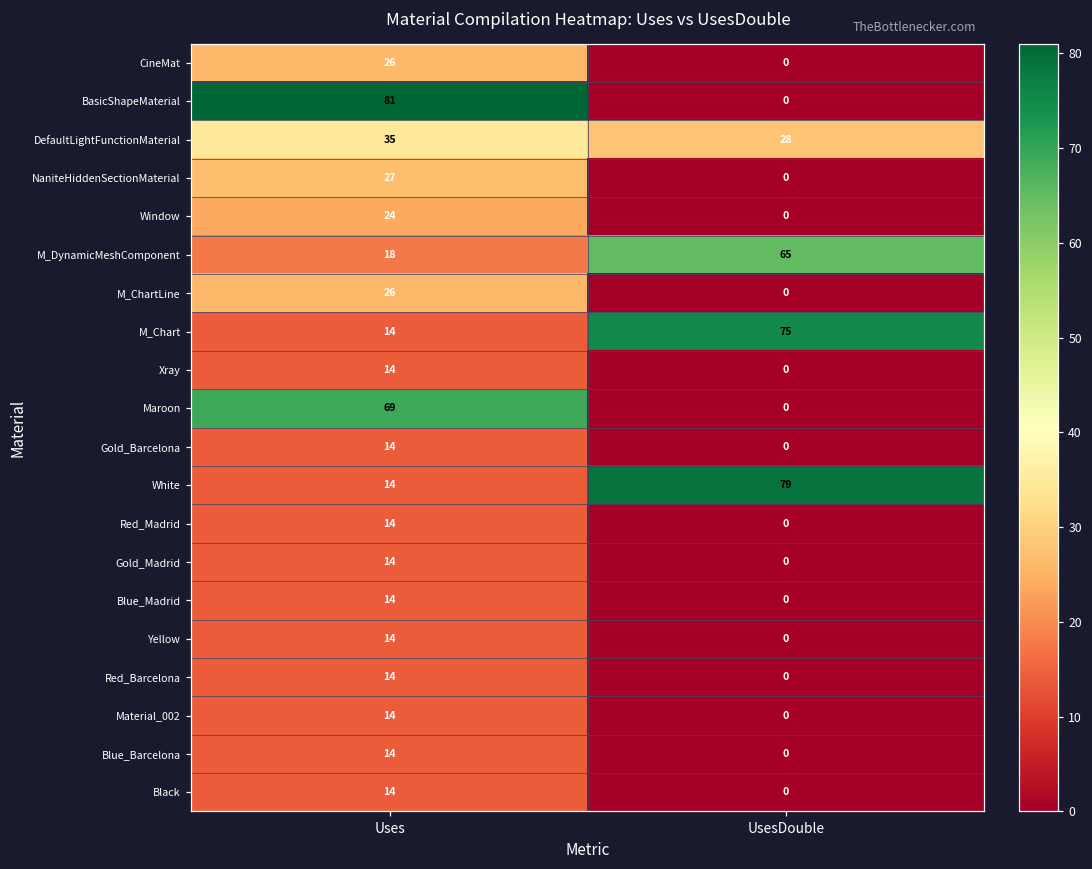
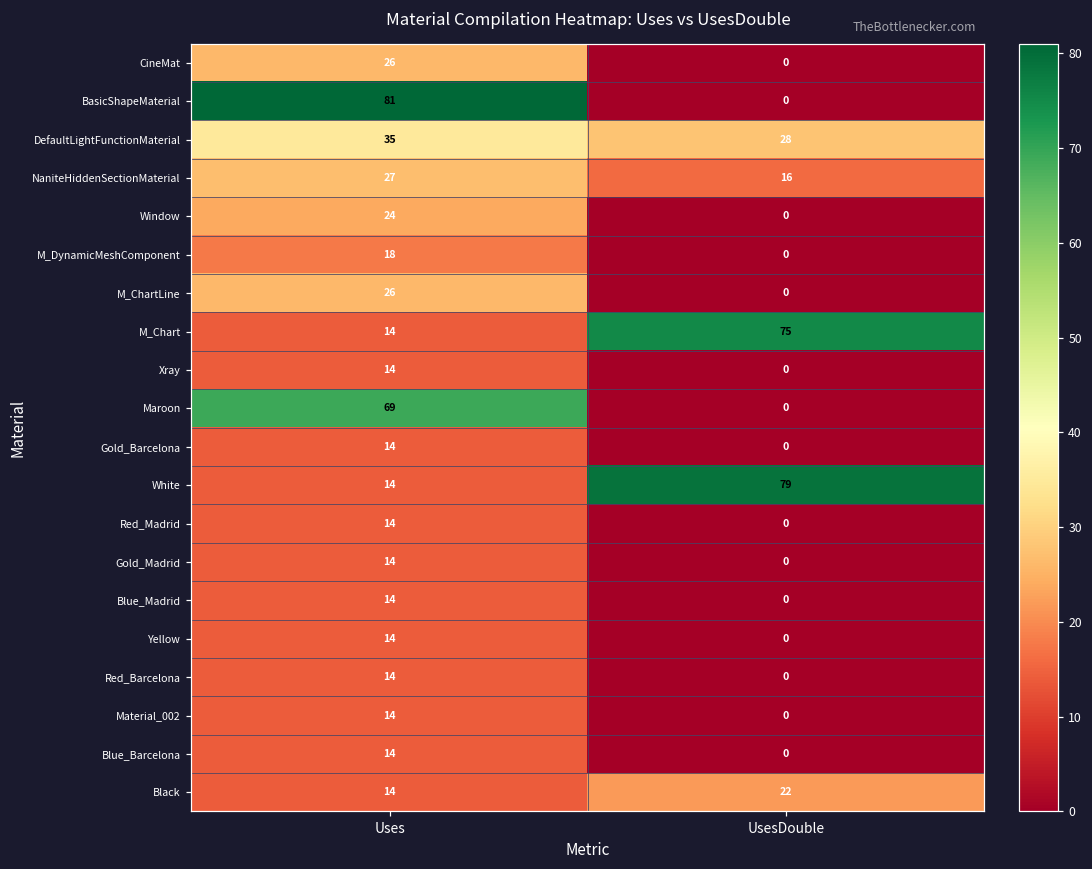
NaniteHiddenSectionMaterial, UsesDouble: 0 -> 16
M_DynamicMeshComponent, UsesDouble: 65 -> 0
Black, UsesDouble: 0 -> 22
